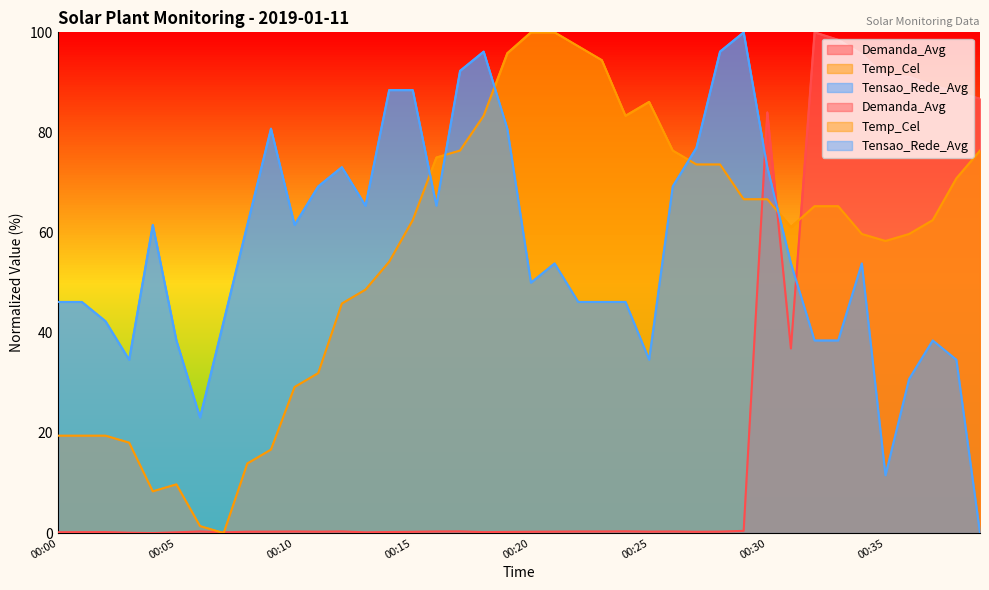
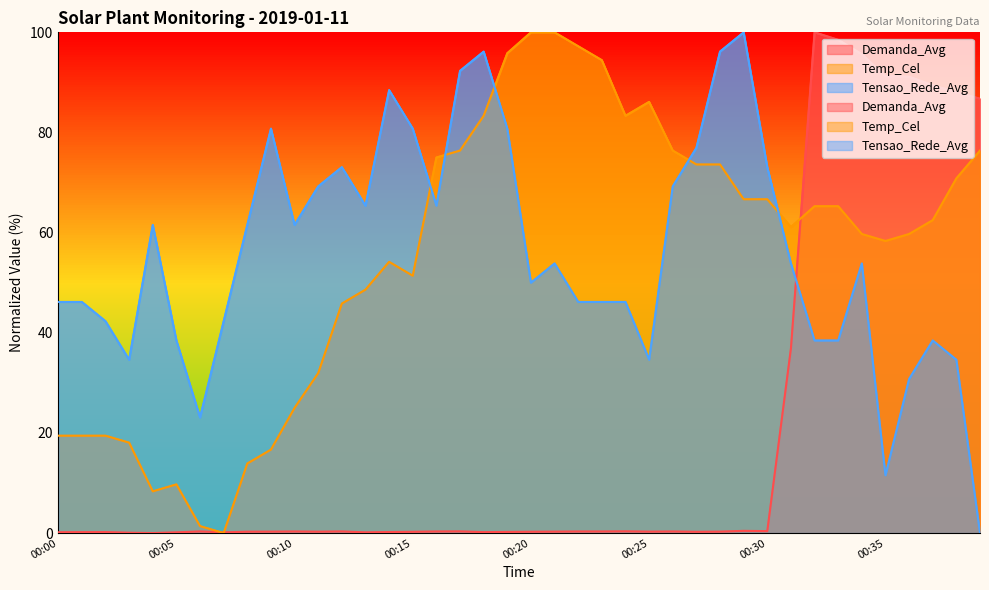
Temp_Cel, 00:10: 29 -> 25
Temp_Cel, 00:15: 62 -> 51
Tensao_Rede_Avg, 00:15: 88 -> 81
Demanda_Avg, 00:30: 84 -> 0
